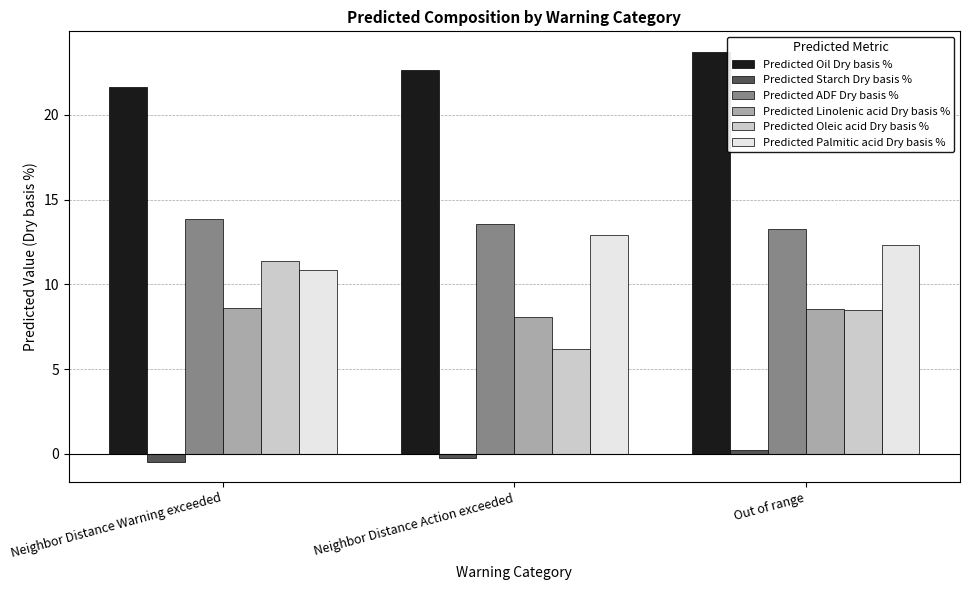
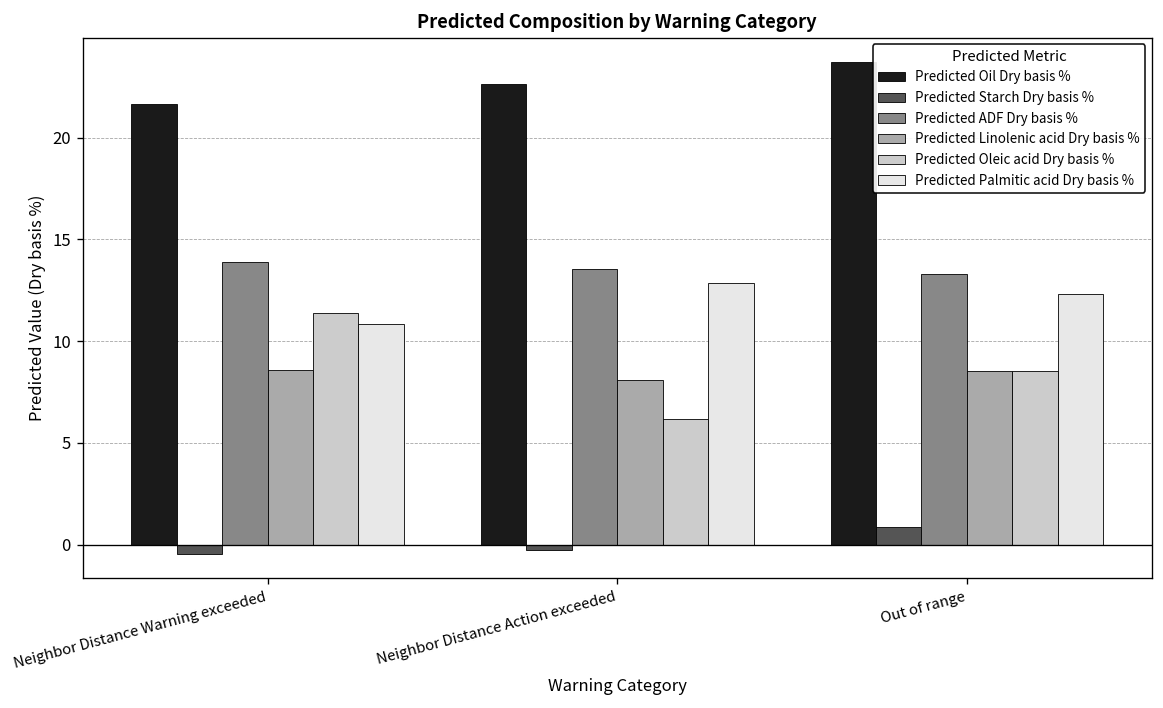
Predicted Starch Dry basis %, Out of range: 0.3 -> 0.9
